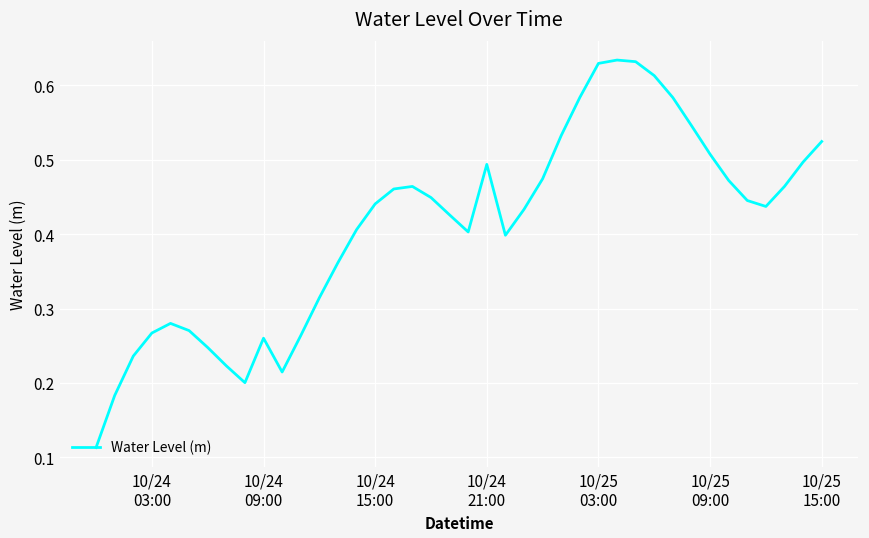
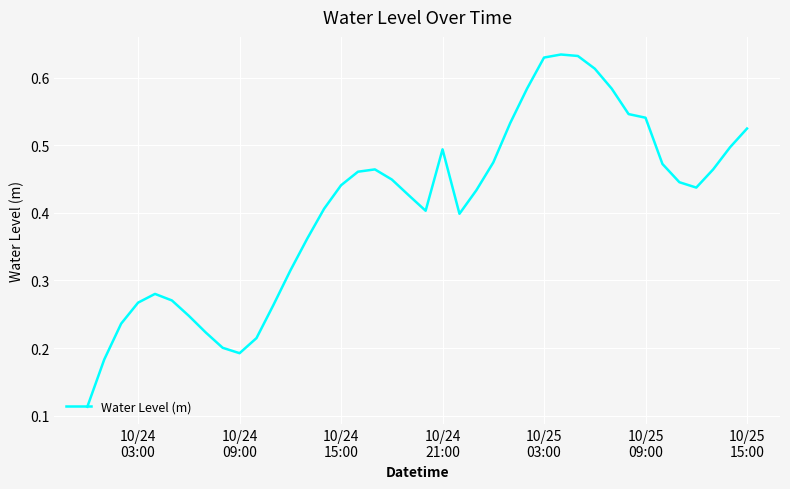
10/24 09:00: 0.26 -> 0.19
10/25 09:00: 0.51 -> 0.54
